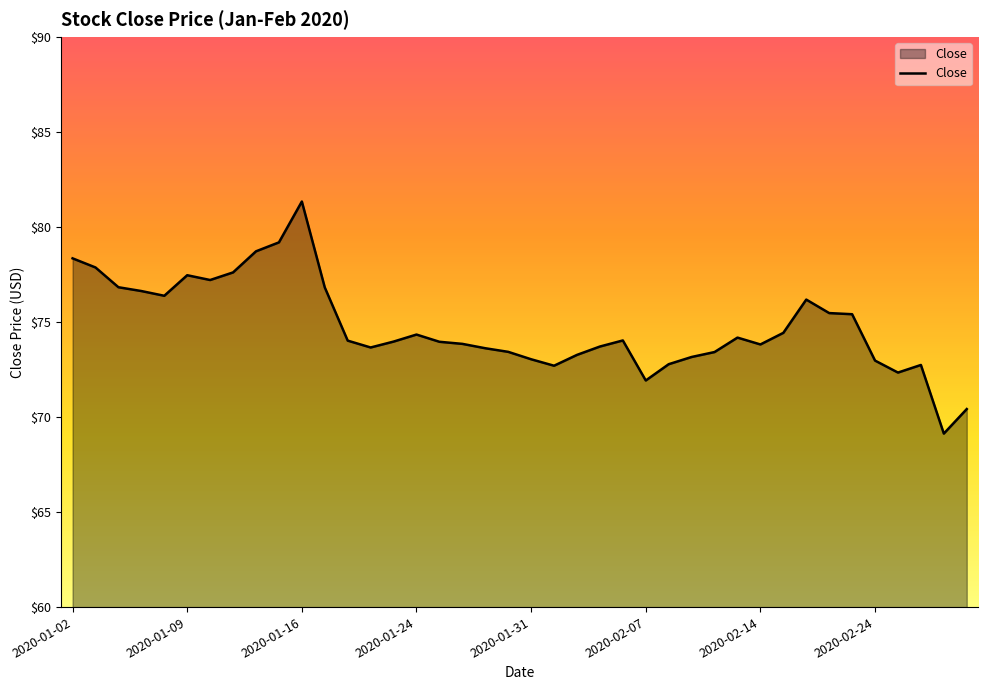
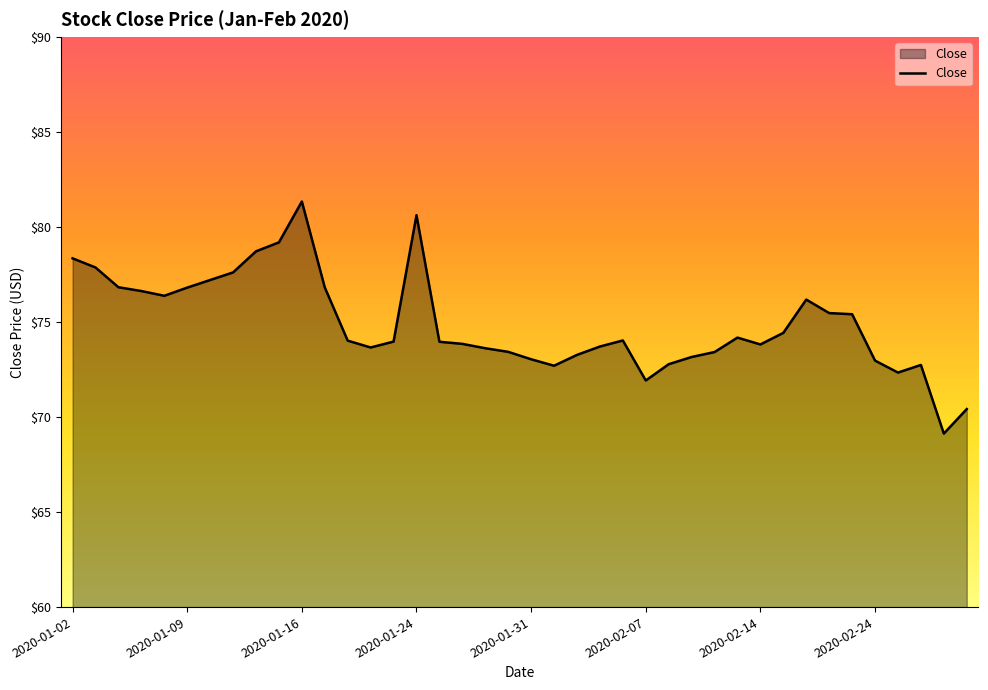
2020-01-09: $77.5 -> $76.8
2020-01-24: $74.3 -> $80.6
